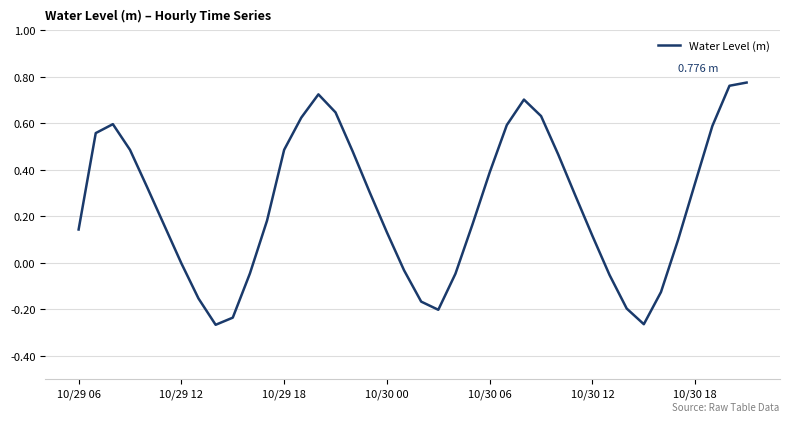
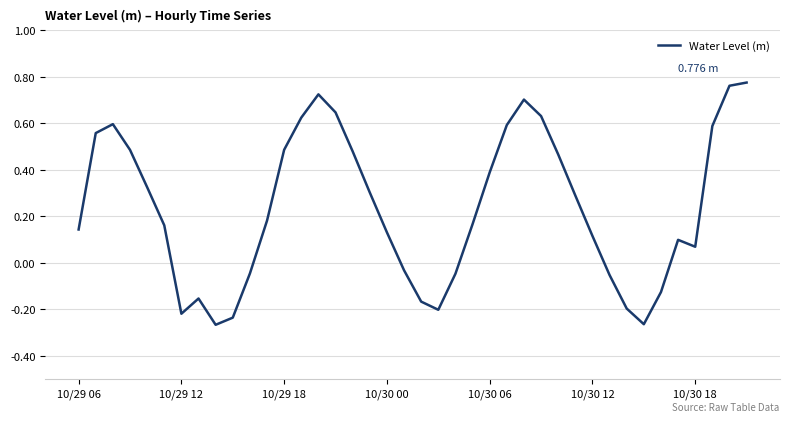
10/29 12: 0.00 -> -0.22
10/30 18: 0.34 -> 0.07
